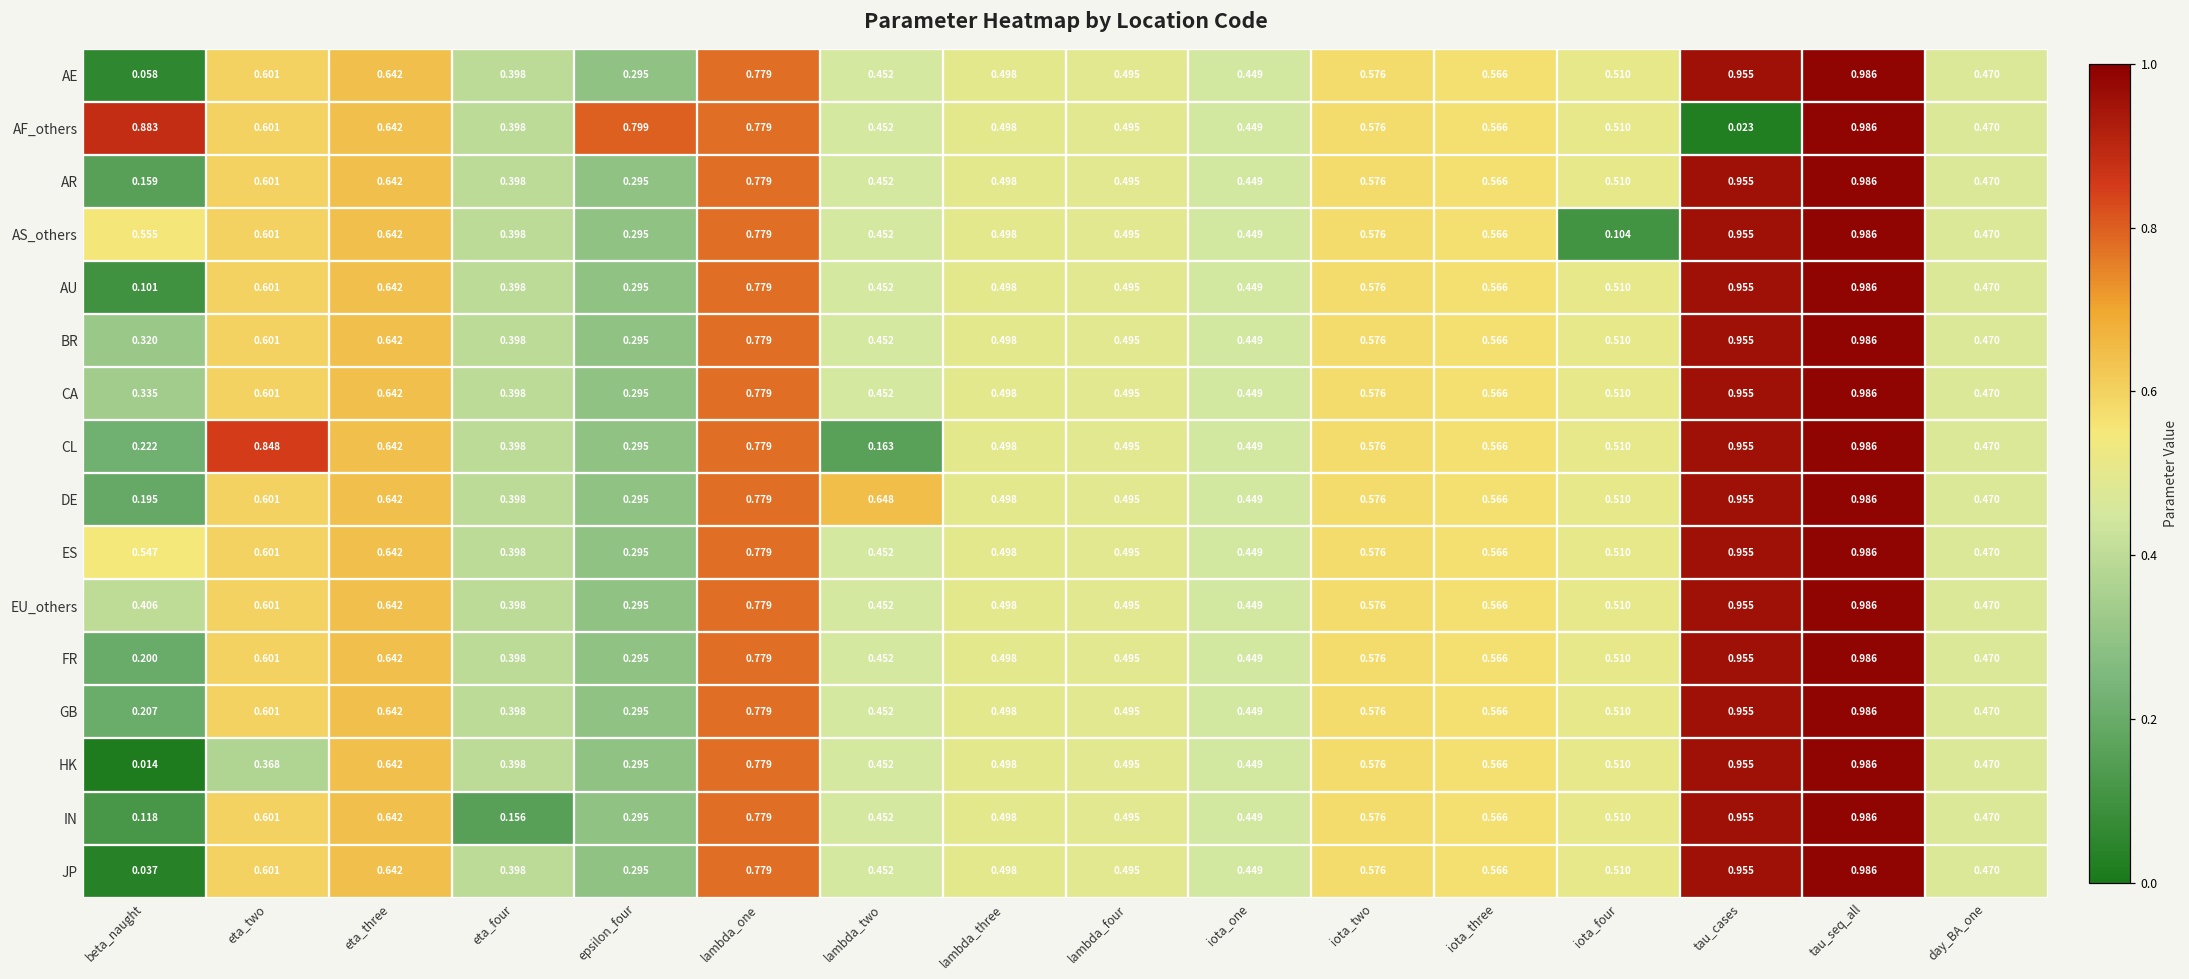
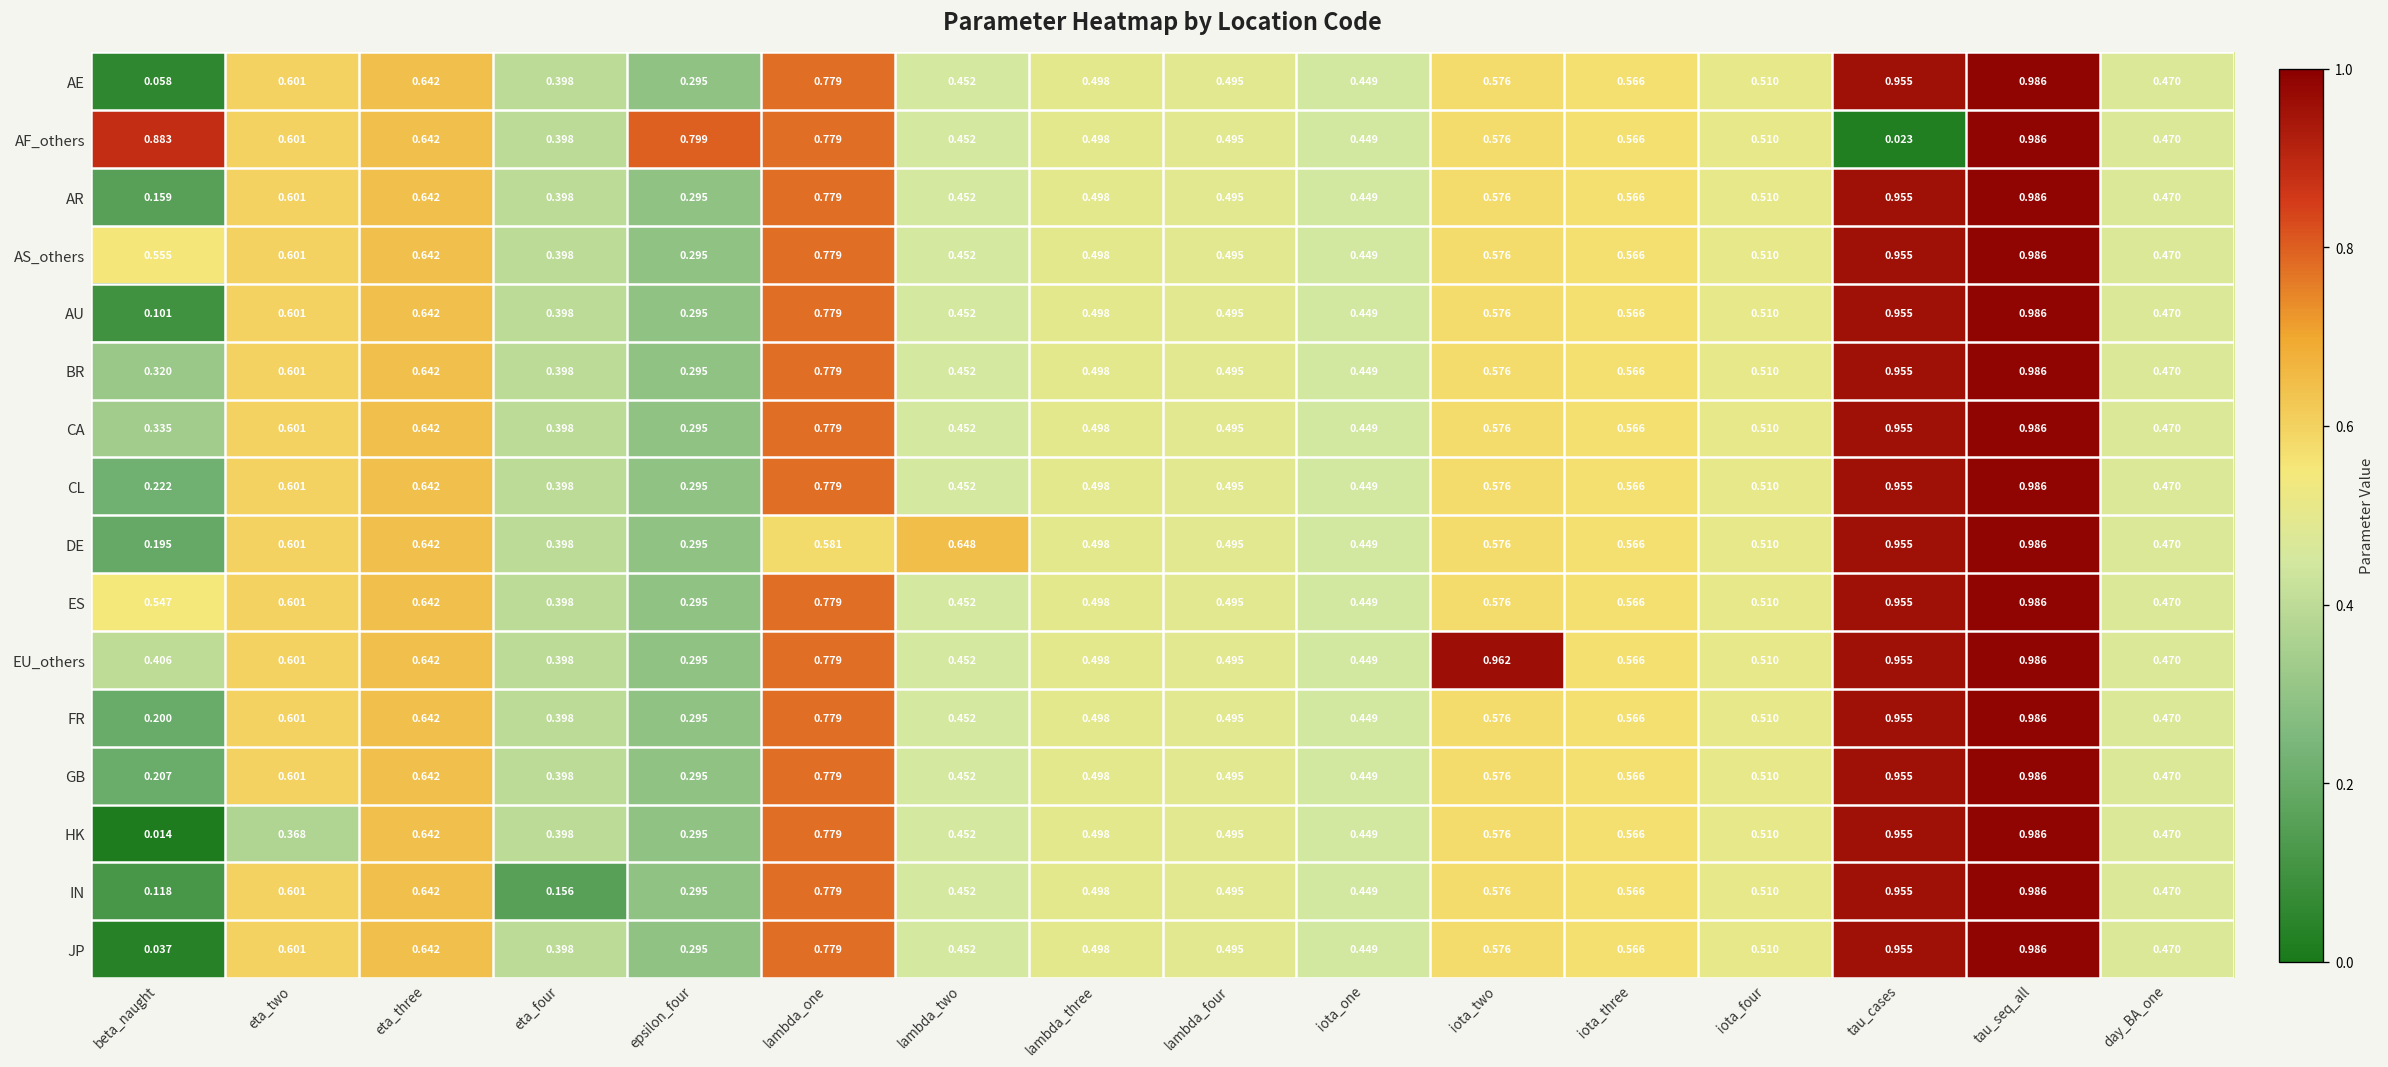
AS_others, iota_four: 0.104 -> 0.510
CL, eta_two: 0.848 -> 0.601
CL, lambda_two: 0.163 -> 0.452
DE, lambda_one: 0.779 -> 0.581
EU_others, iota_two: 0.576 -> 0.962
